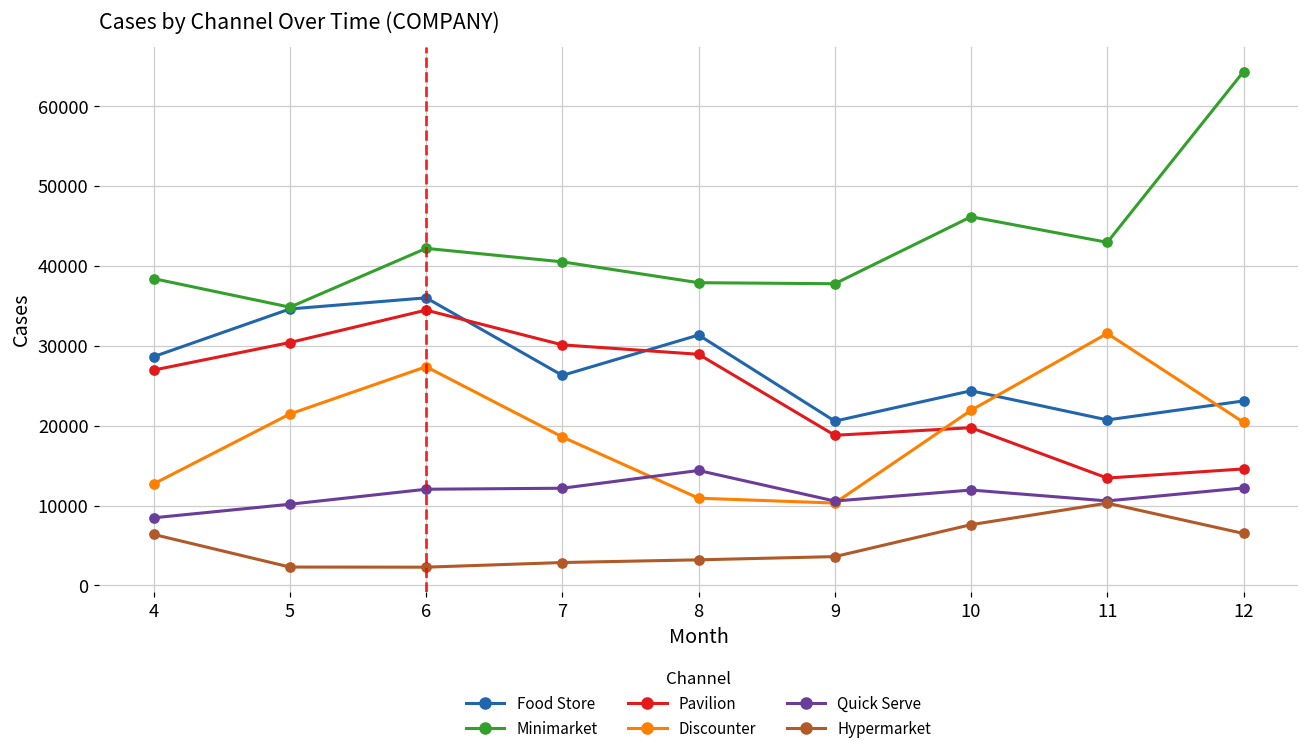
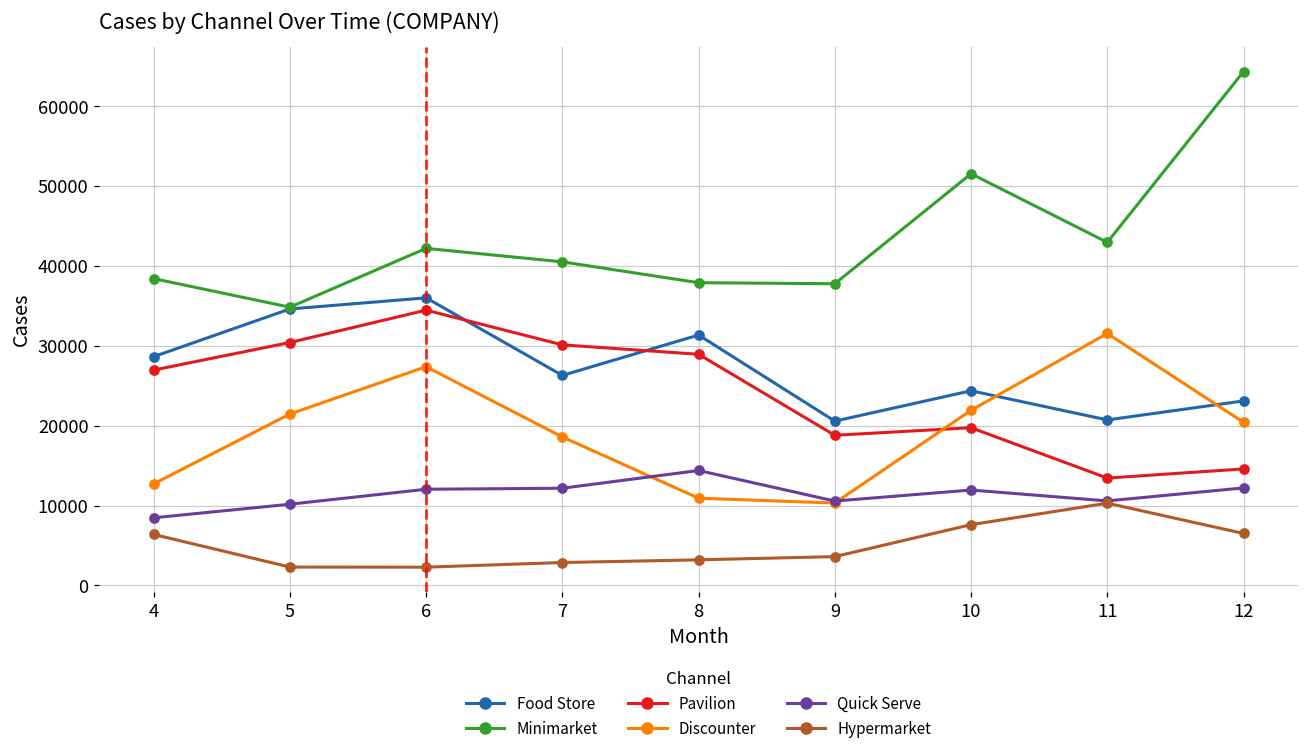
Minimarket, 10: 46000 -> 52000
